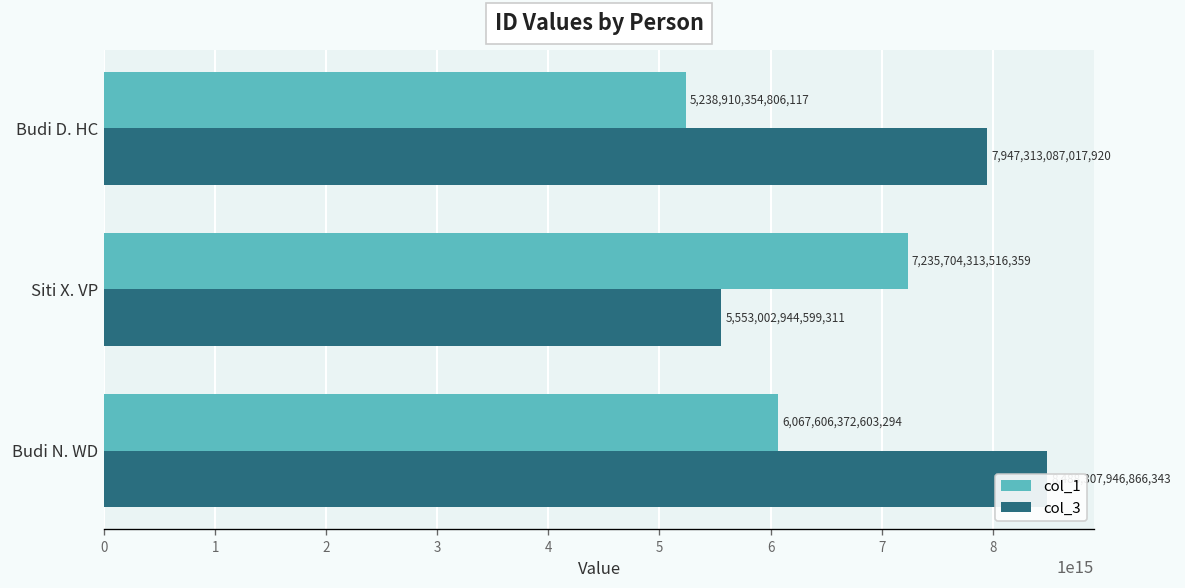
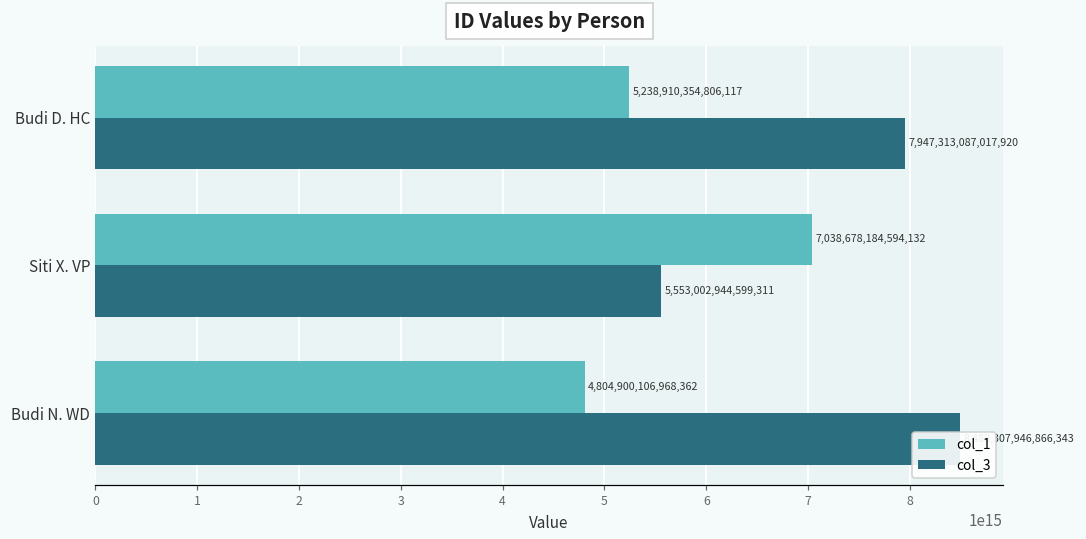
col_1, Siti X. VP: 7,235,704,313,516,359 -> 7,038,678,184,594,132
col_1, Budi N. WD: 6,067,606,372,603,294 -> 4,804,900,106,968,362
